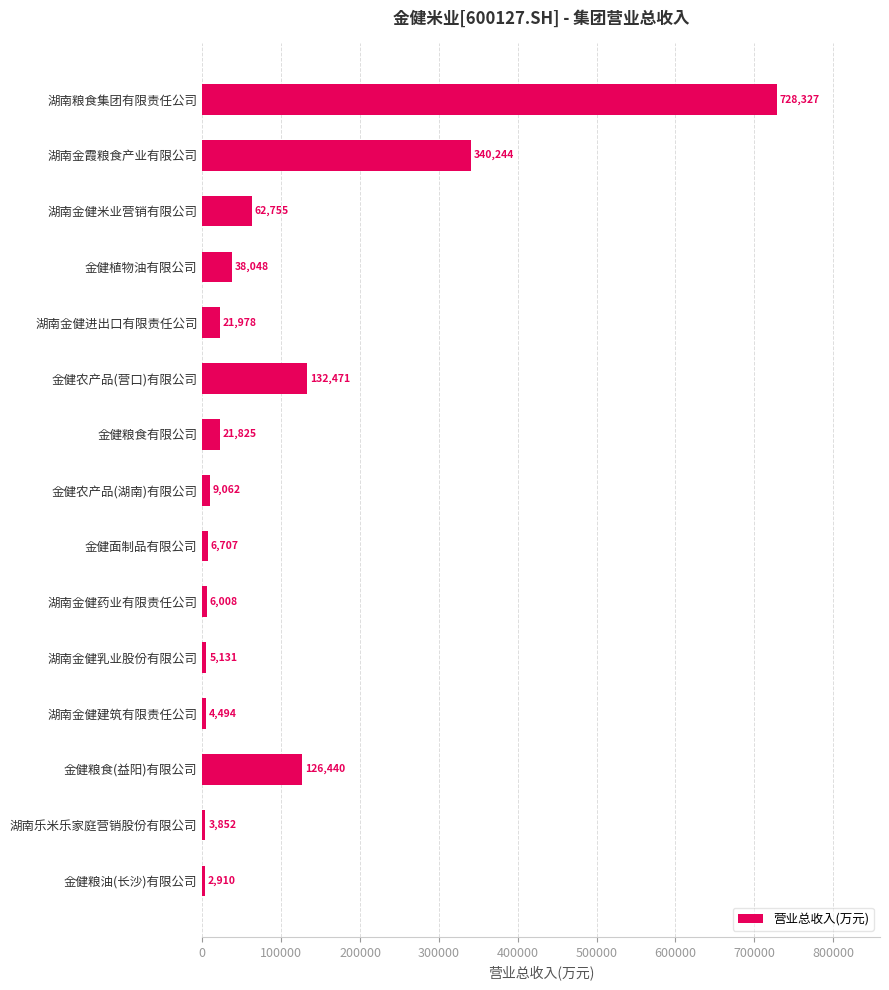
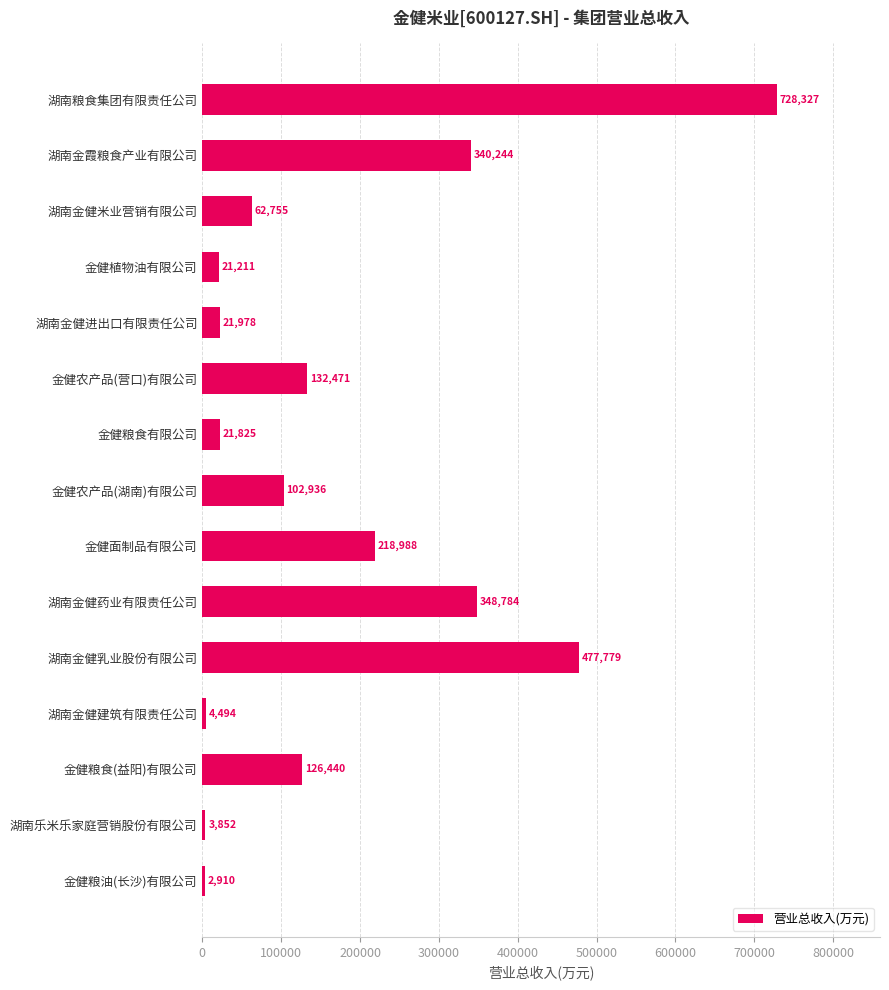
金健植物油有限公司: 38,048 -> 21,211
金健农产品(湖南)有限公司: 9,062 -> 102,936
金健面制品有限公司: 6,707 -> 218,988
湖南金健药业有限责任公司: 6,008 -> 348,784
湖南金健乳业股份有限公司: 5,131 -> 477,779
